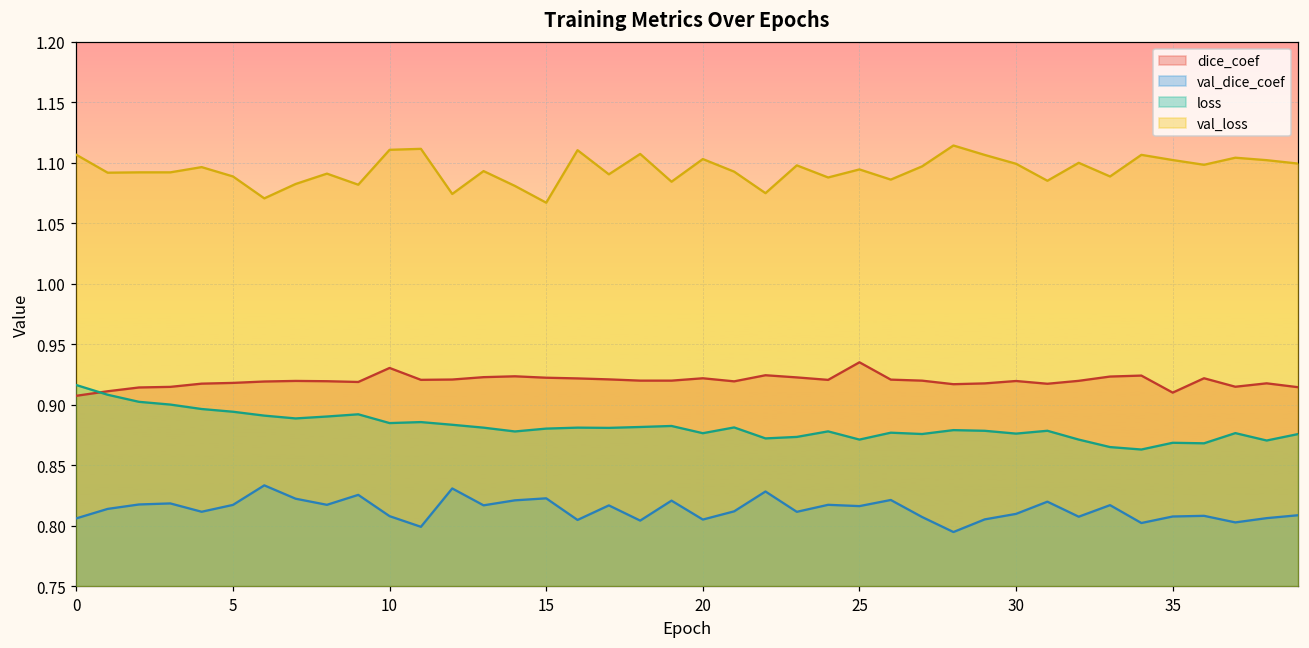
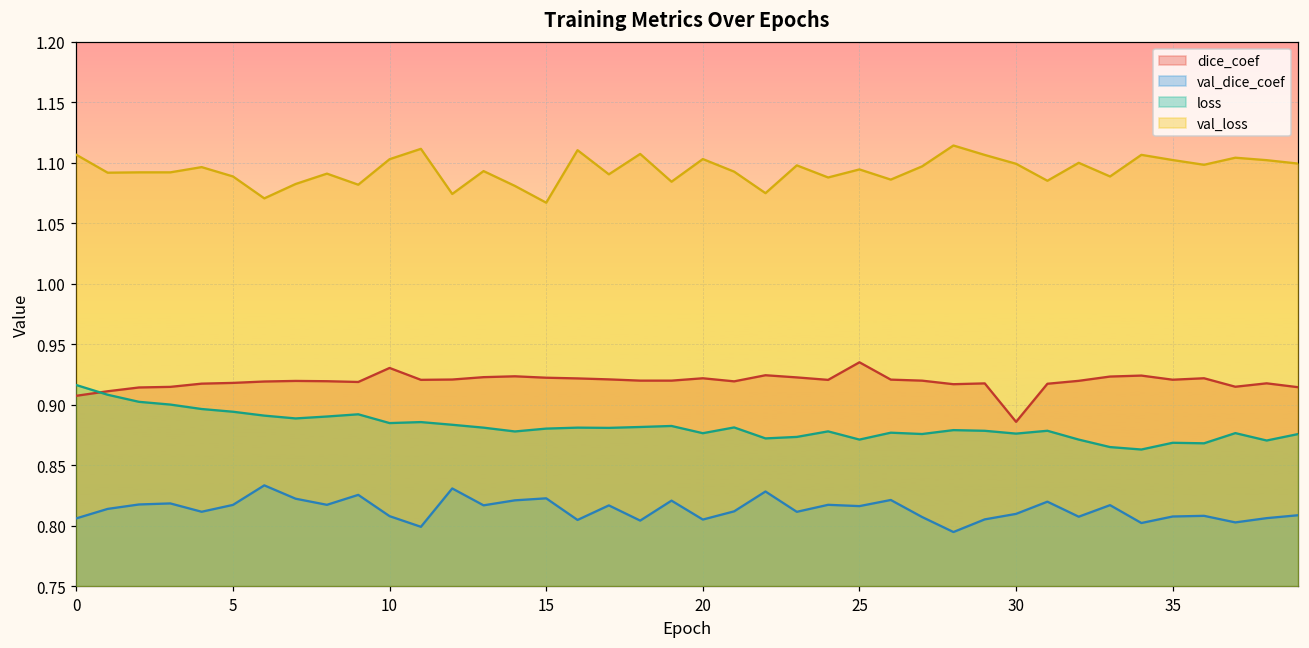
val_loss, 10: 1.111 -> 1.103
dice_coef, 30: 0.920 -> 0.886
dice_coef, 35: 0.910 -> 0.921
